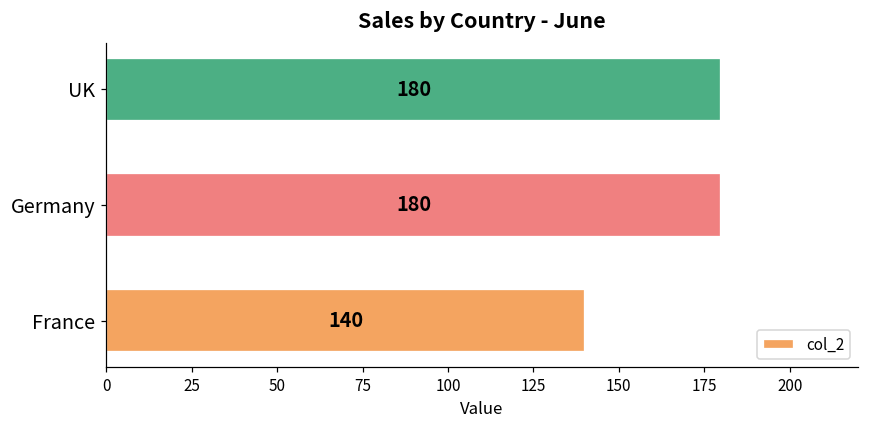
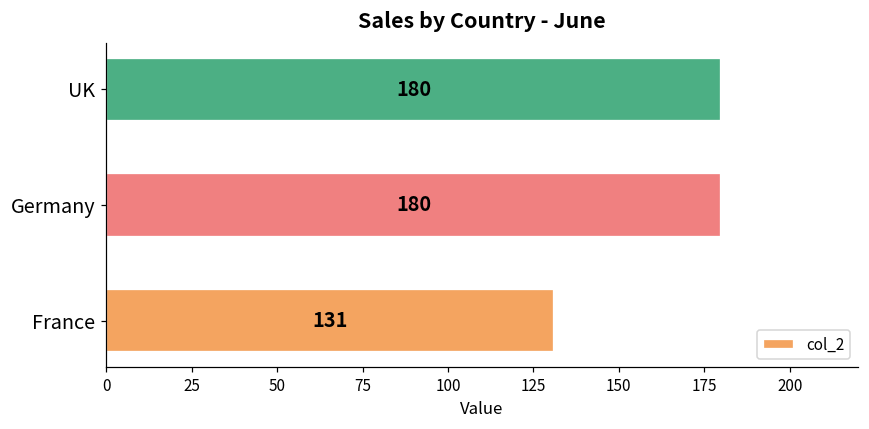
France: 140 -> 131
